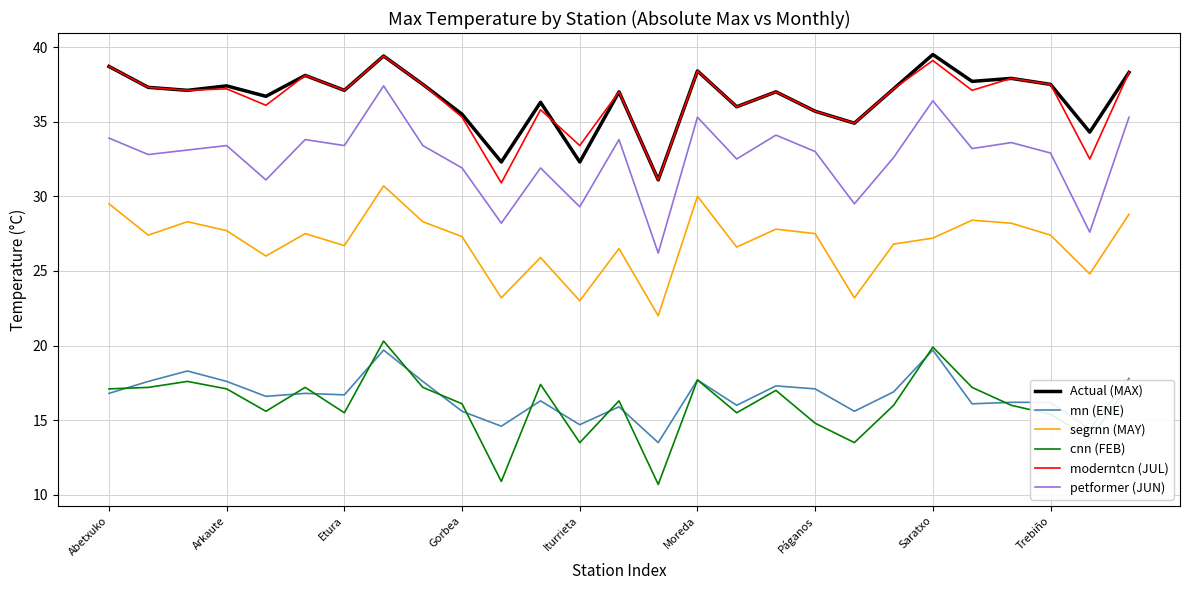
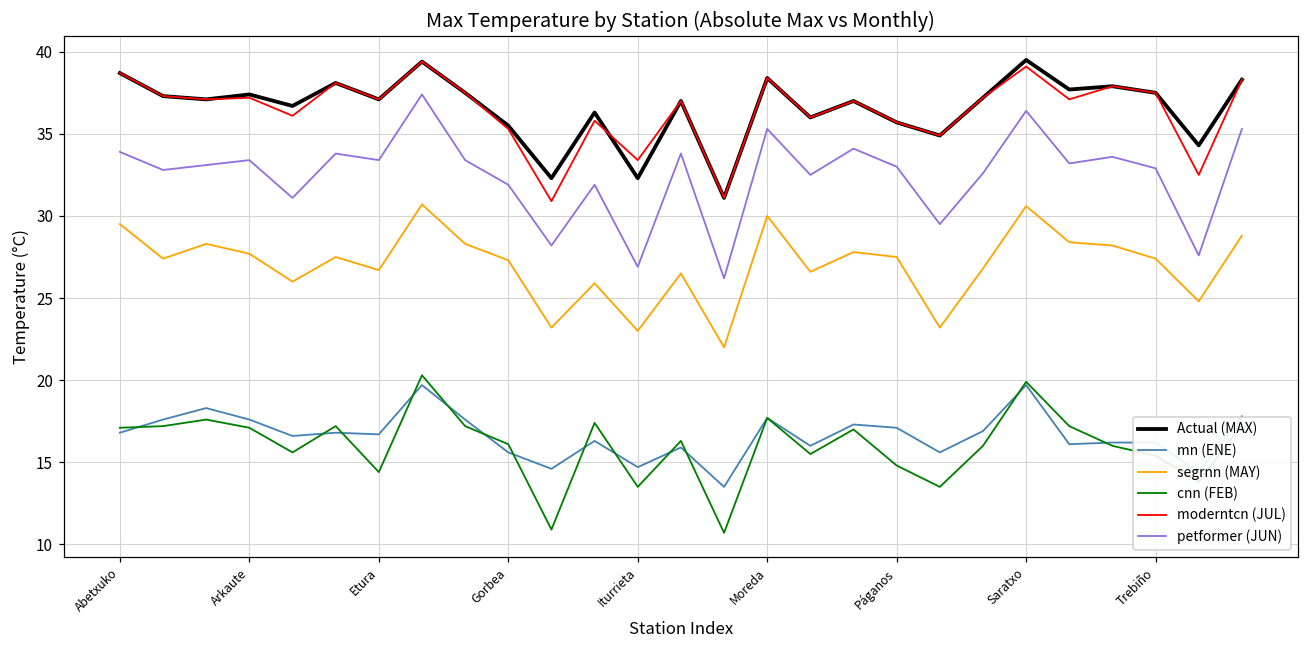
cnn (FEB), Etura: 15.5 -> 14.4
petformer (JUN), Iturrieta: 29.3 -> 26.9
segrnn (MAY), Saratxo: 27.2 -> 30.6
